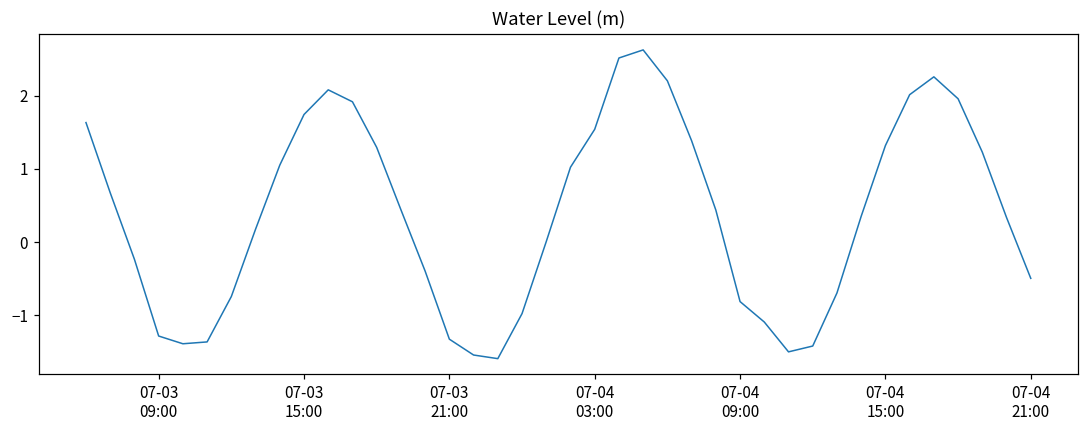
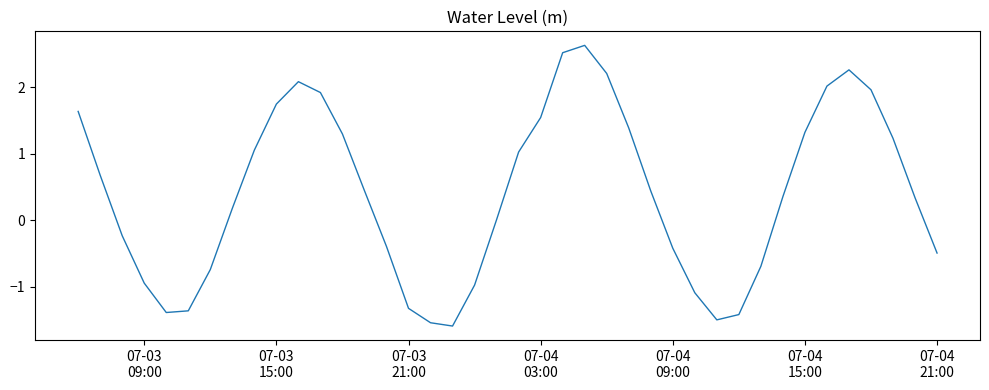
07-03 09:00: -1.3 -> -0.9
07-04 09:00: -0.8 -> -0.4
